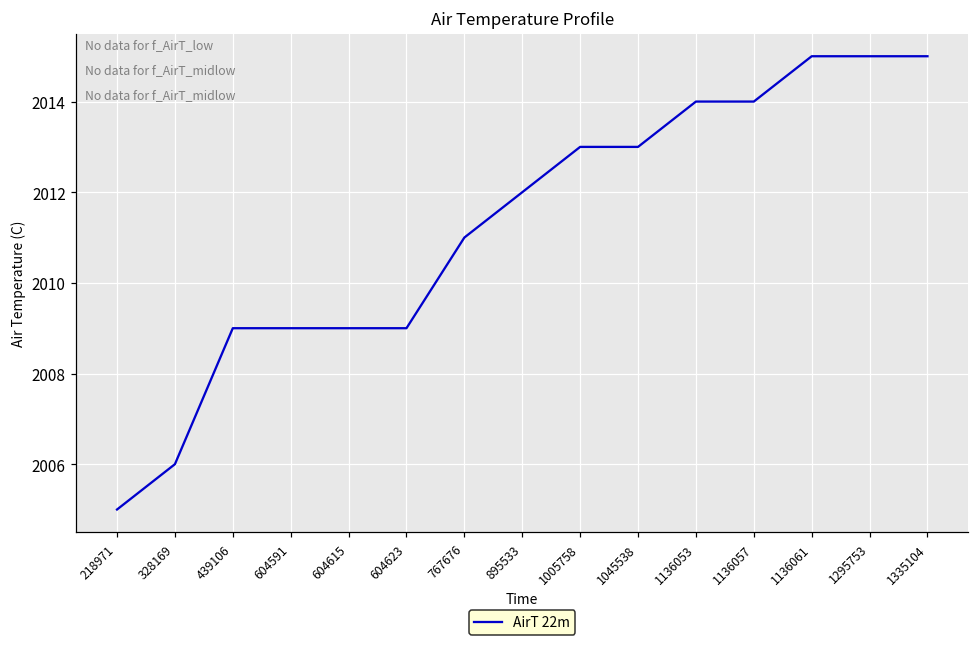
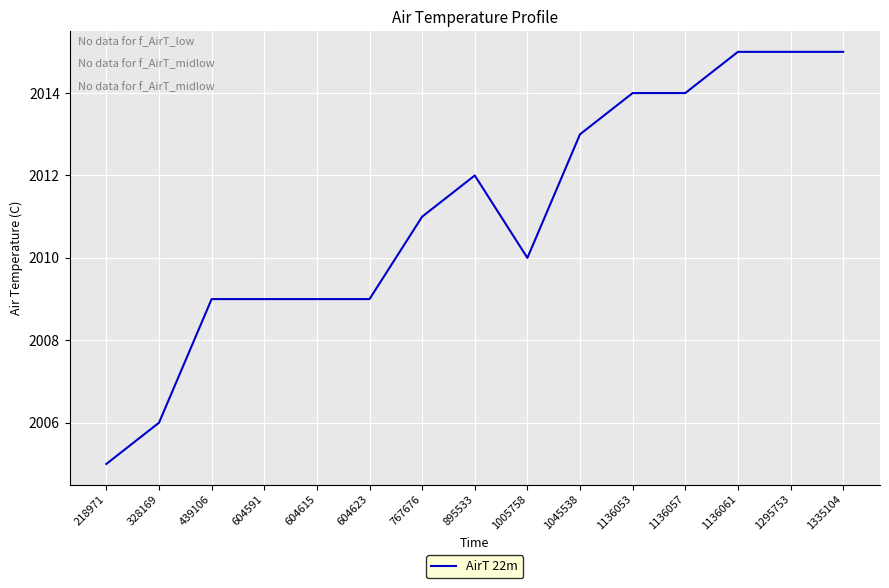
1005758: 2013 -> 2010
